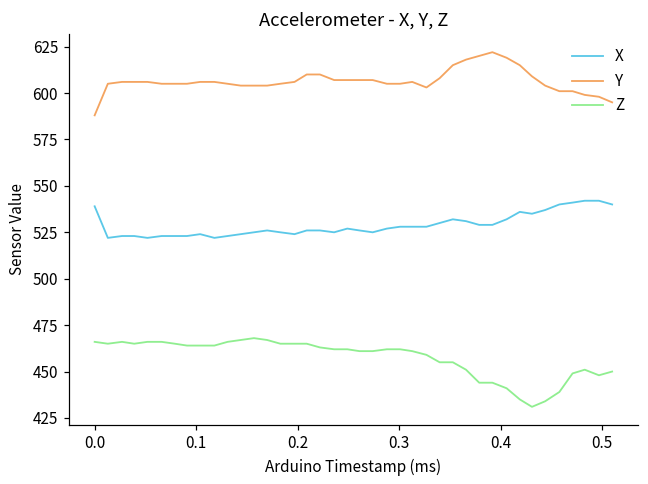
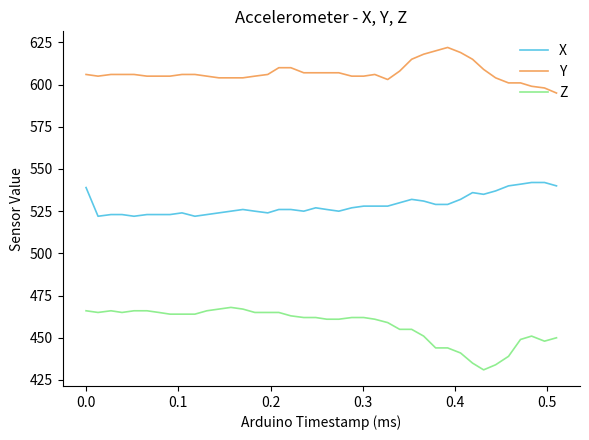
Y, 0.0: 588 -> 606
